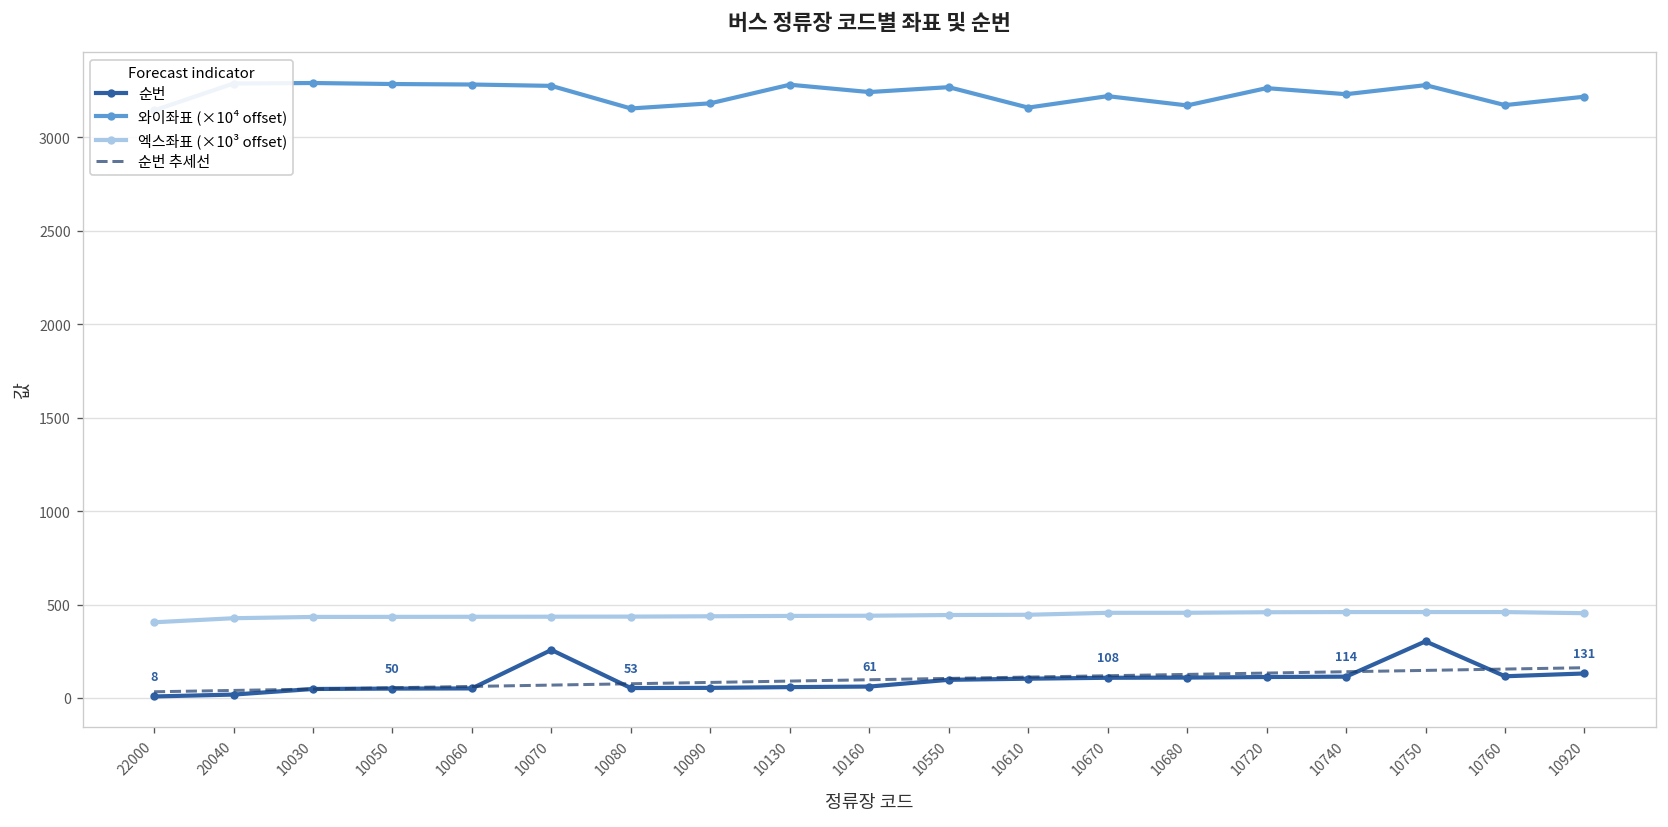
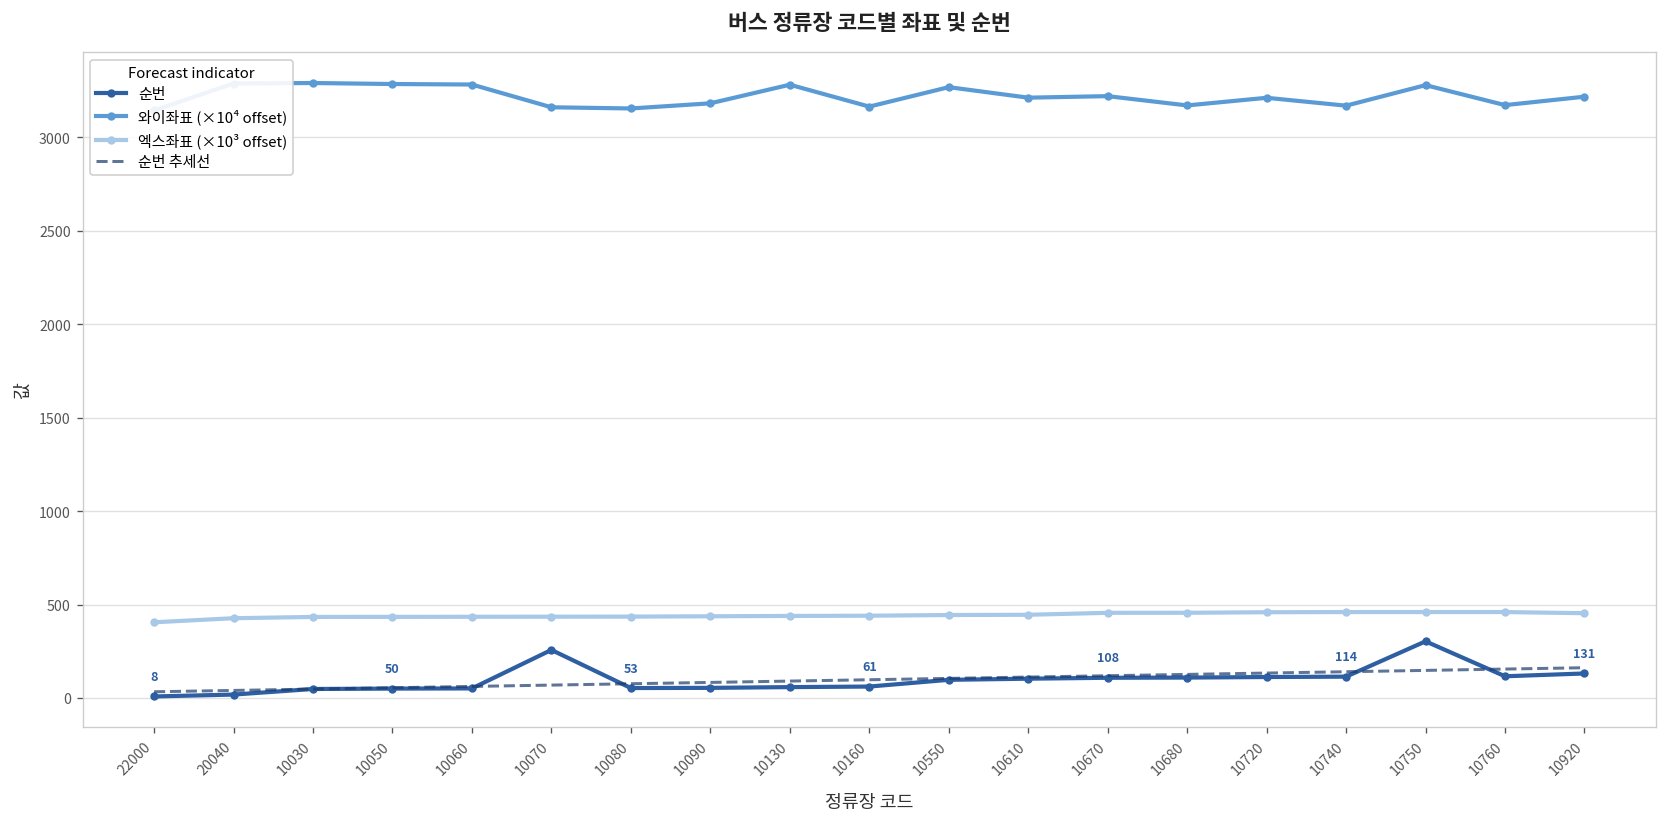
와이좌표 (×10⁴ offset), 10070: 3280 -> 3160
와이좌표 (×10⁴ offset), 10160: 3240 -> 3160
와이좌표 (×10⁴ offset), 10610: 3160 -> 3210
와이좌표 (×10⁴ offset), 10720: 3260 -> 3210
와이좌표 (×10⁴ offset), 10740: 3230 -> 3170
